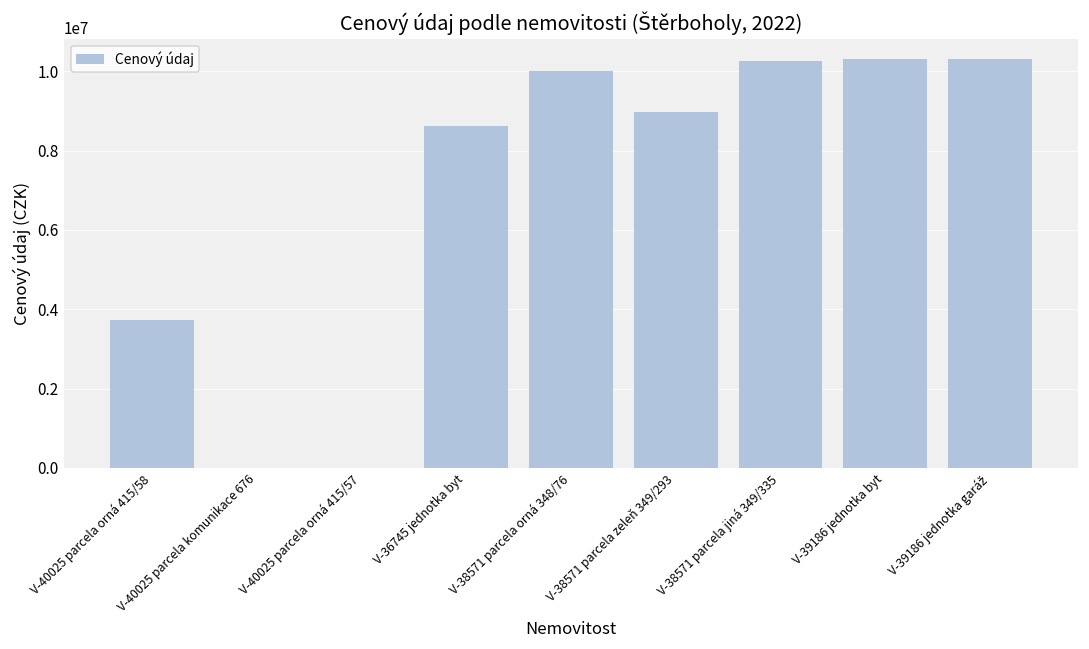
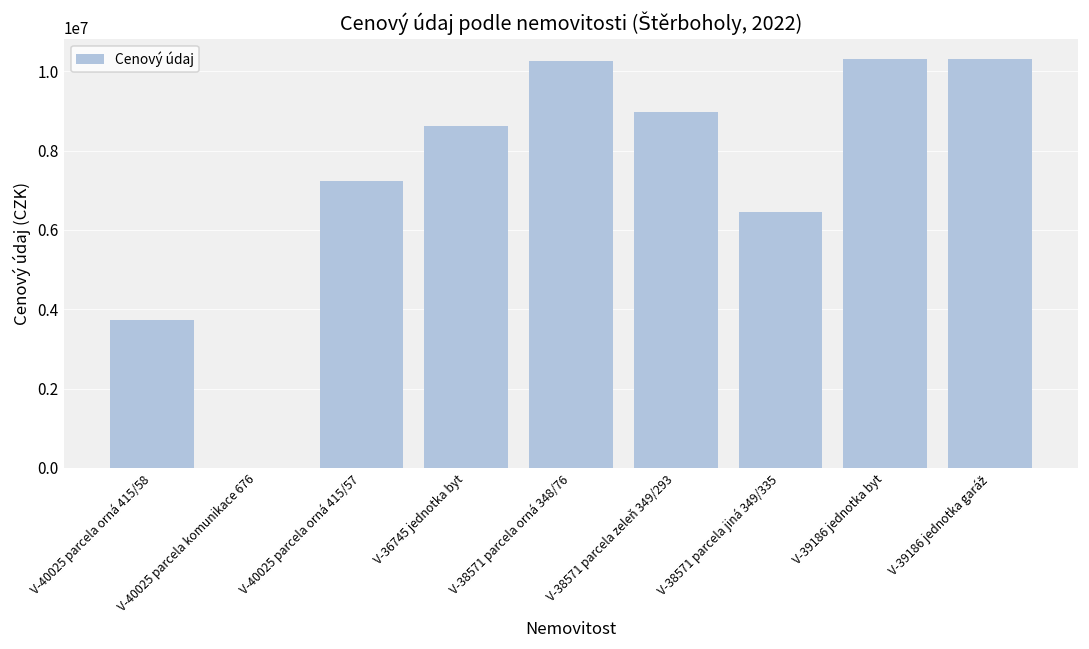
V-40025 parcela orná 415/57: 0 -> 7200000
V-38571 parcela orná 348/76: 10000000 -> 10300000
V-38571 parcela jiná 349/335: 10300000 -> 6400000
